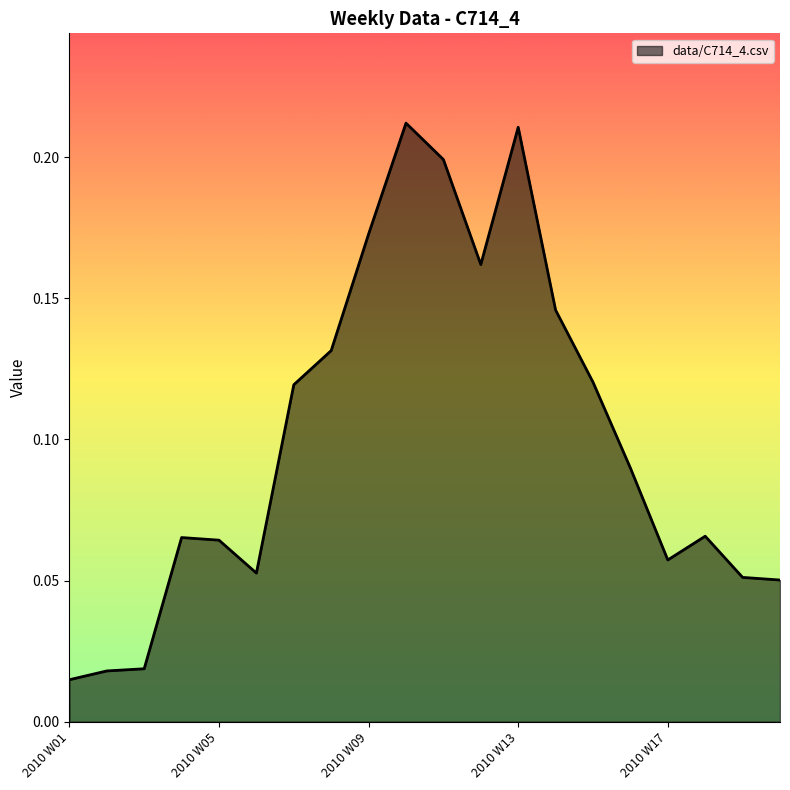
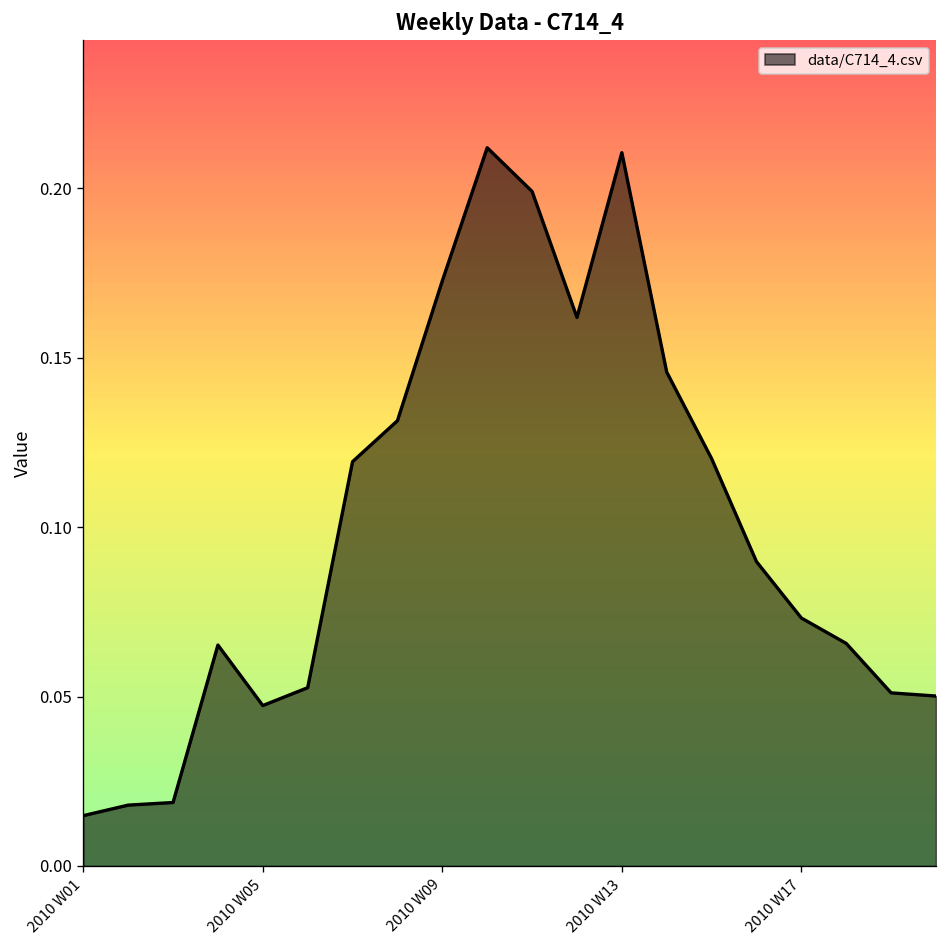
2010 W05: 0.064 -> 0.047
2010 W17: 0.057 -> 0.073
